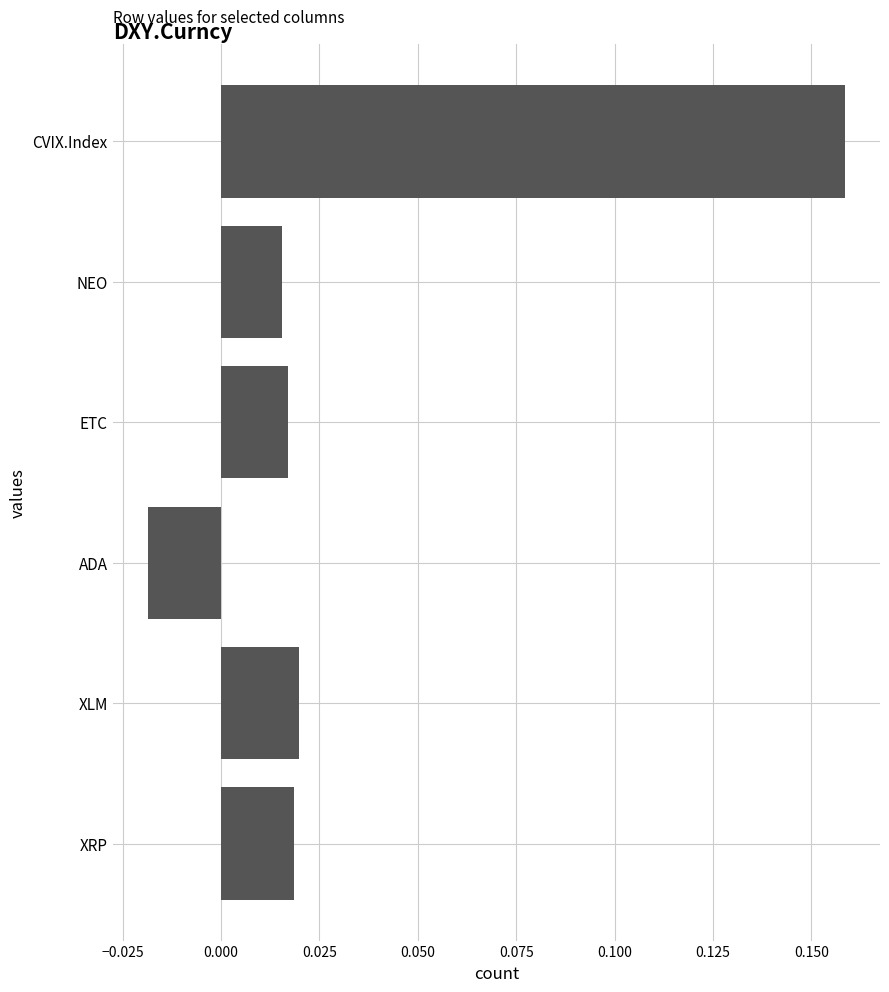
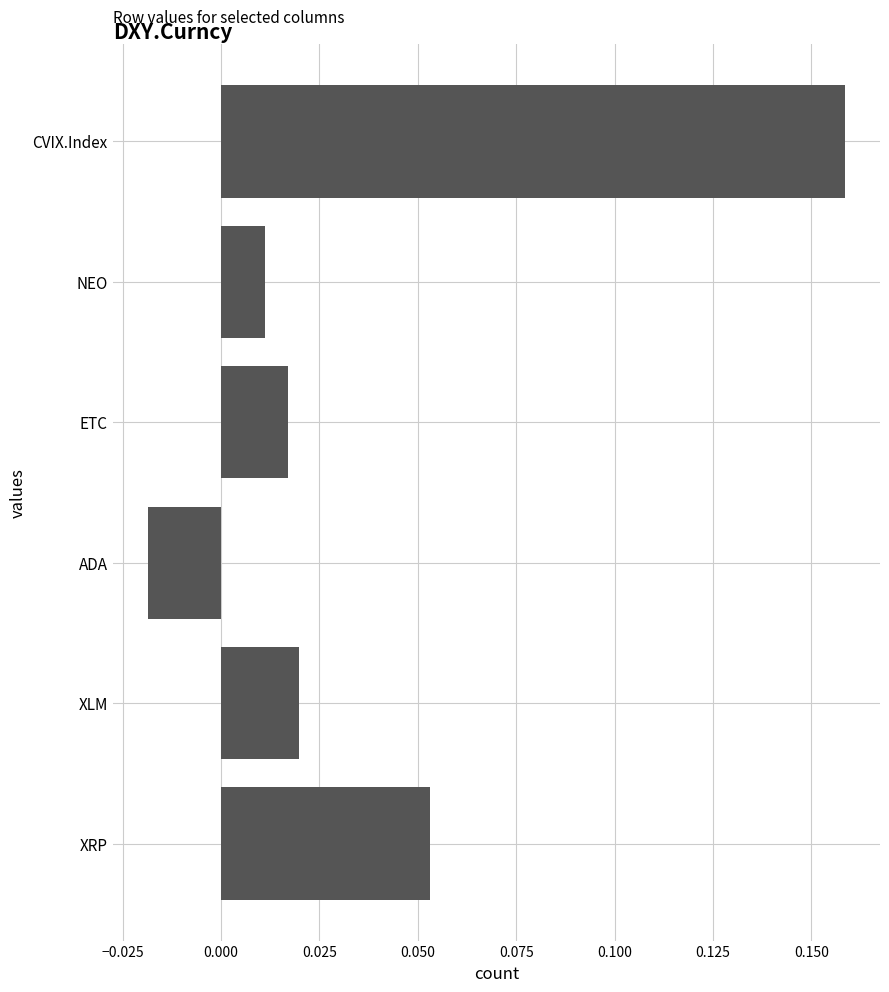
NEO: 0.016 -> 0.011
XRP: 0.018 -> 0.053
